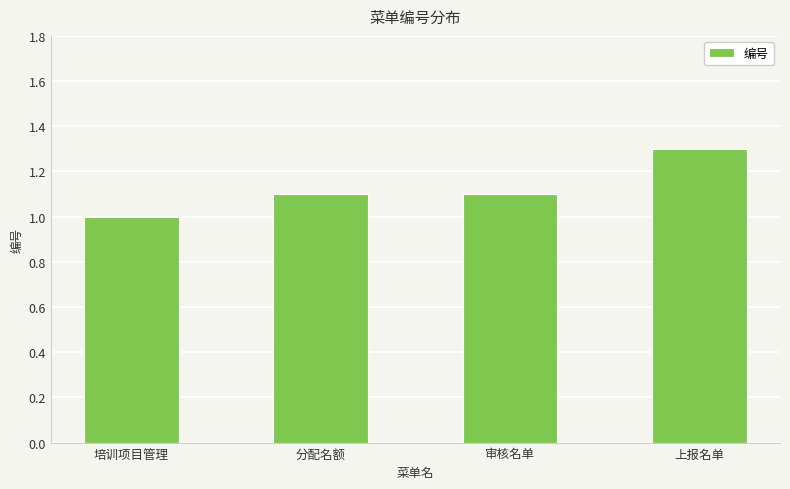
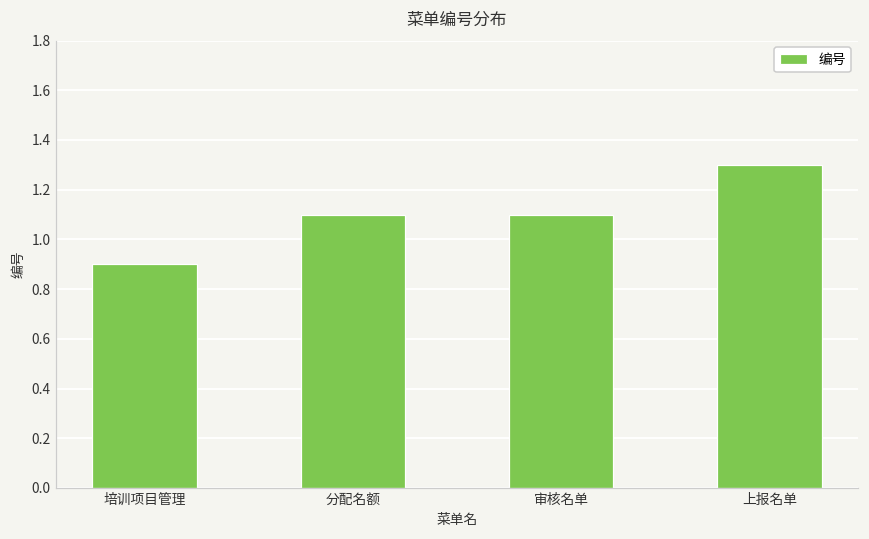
培训项目管理: 1.0 -> 0.9
